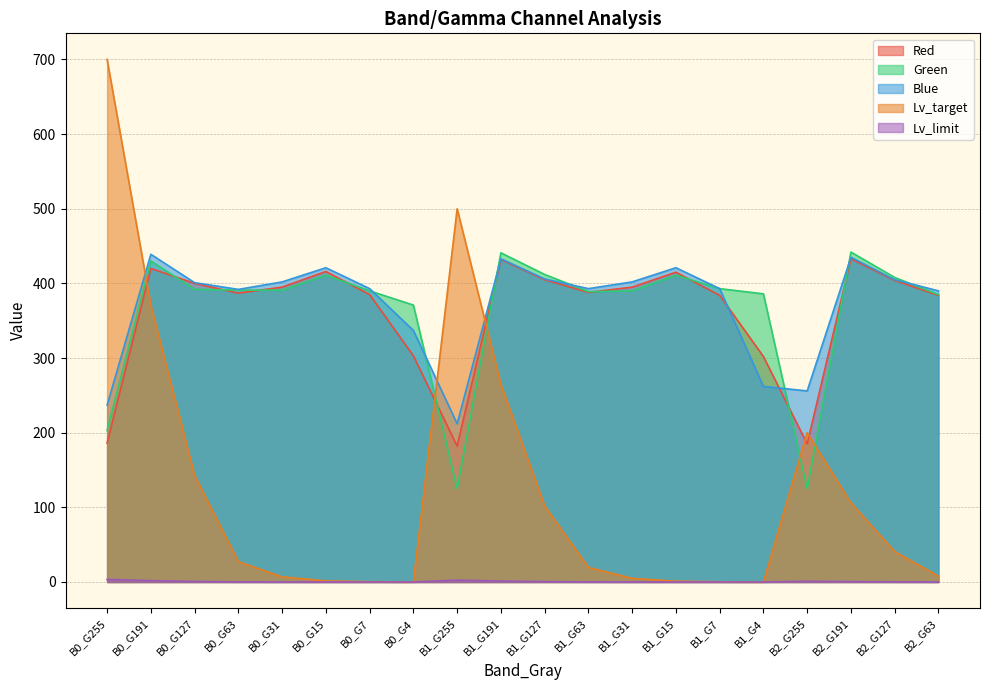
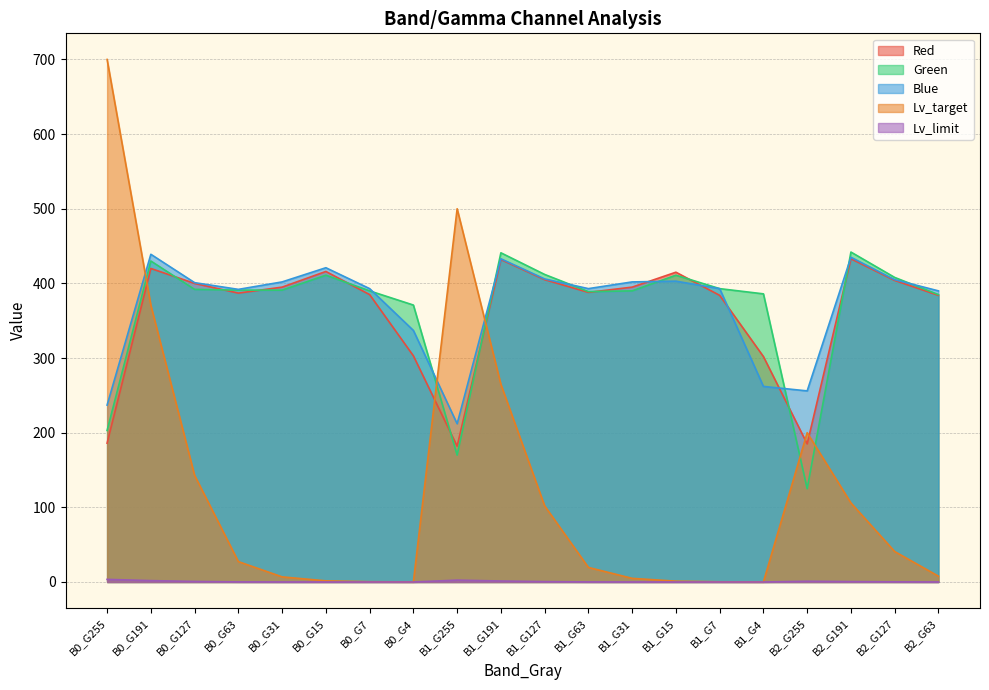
Green, B1_G255: 130 -> 170
Blue, B1_G15: 420 -> 400
